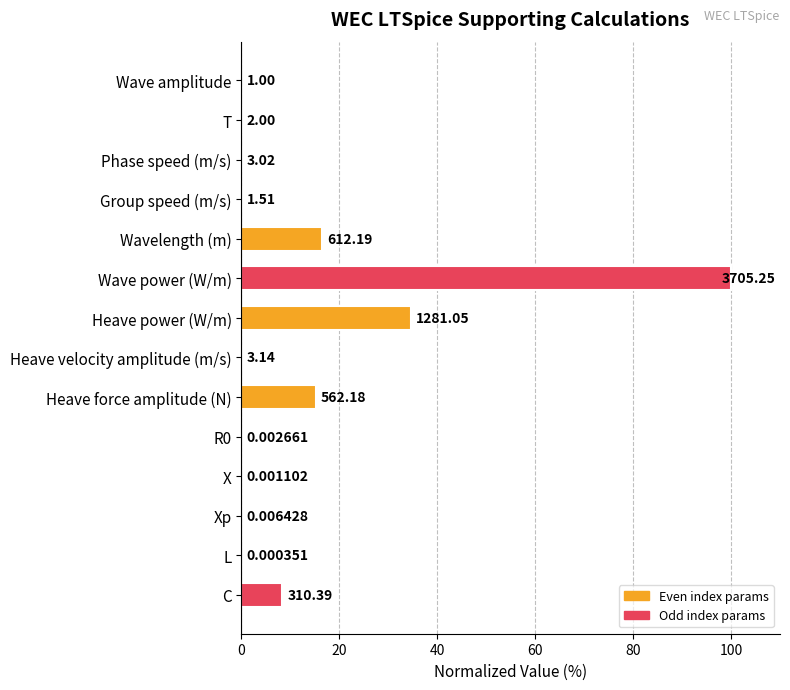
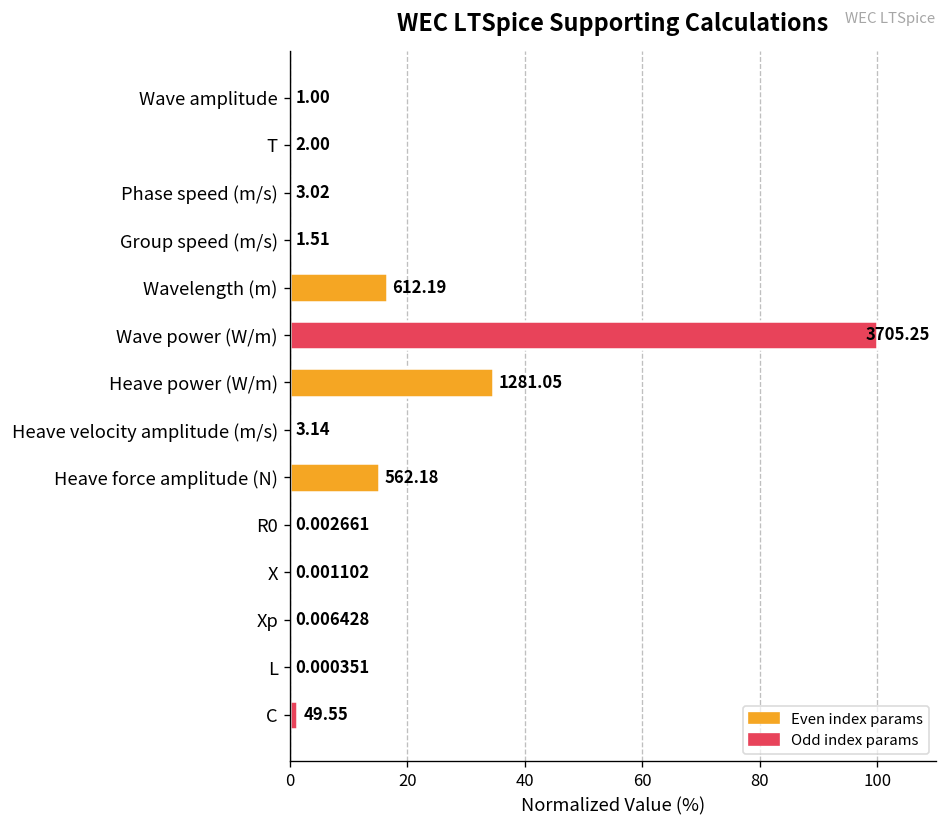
C: 310.39 -> 49.55
